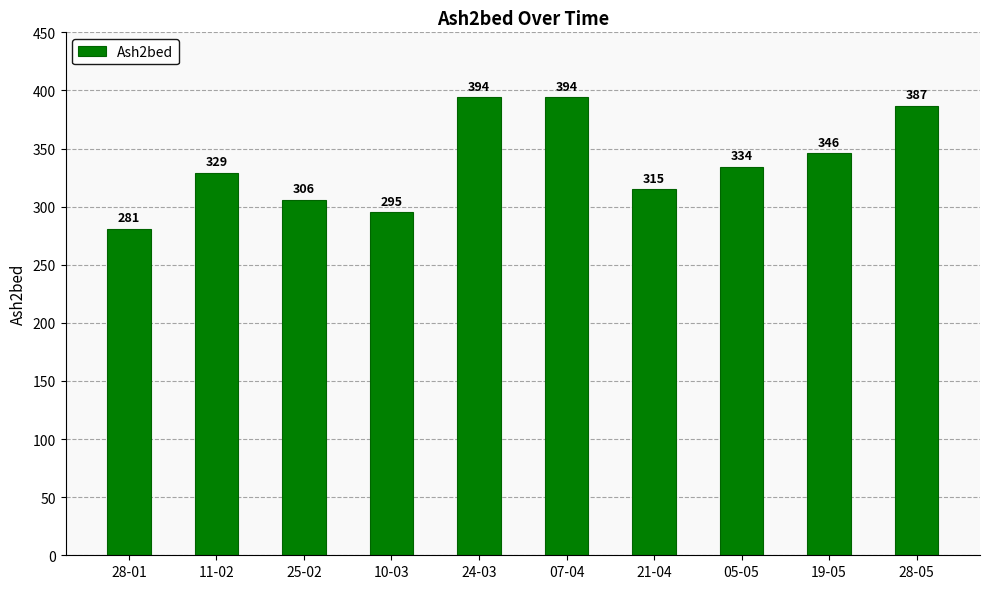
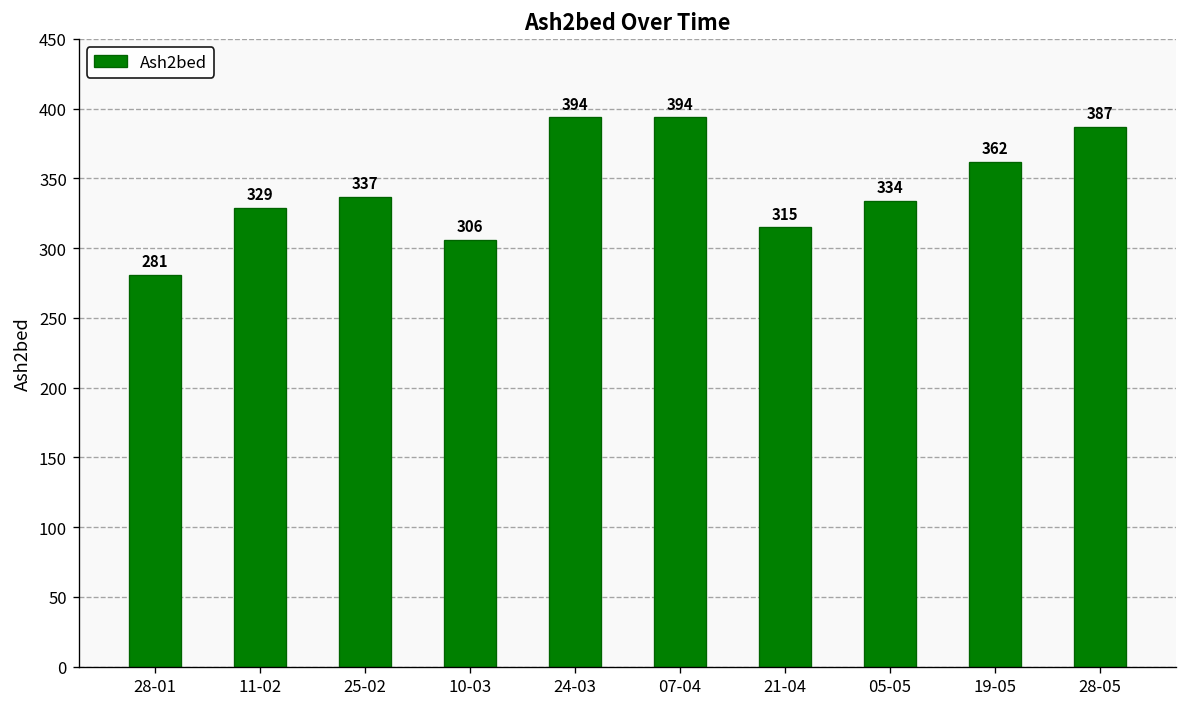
25-02: 306 -> 337
10-03: 295 -> 306
19-05: 346 -> 362
